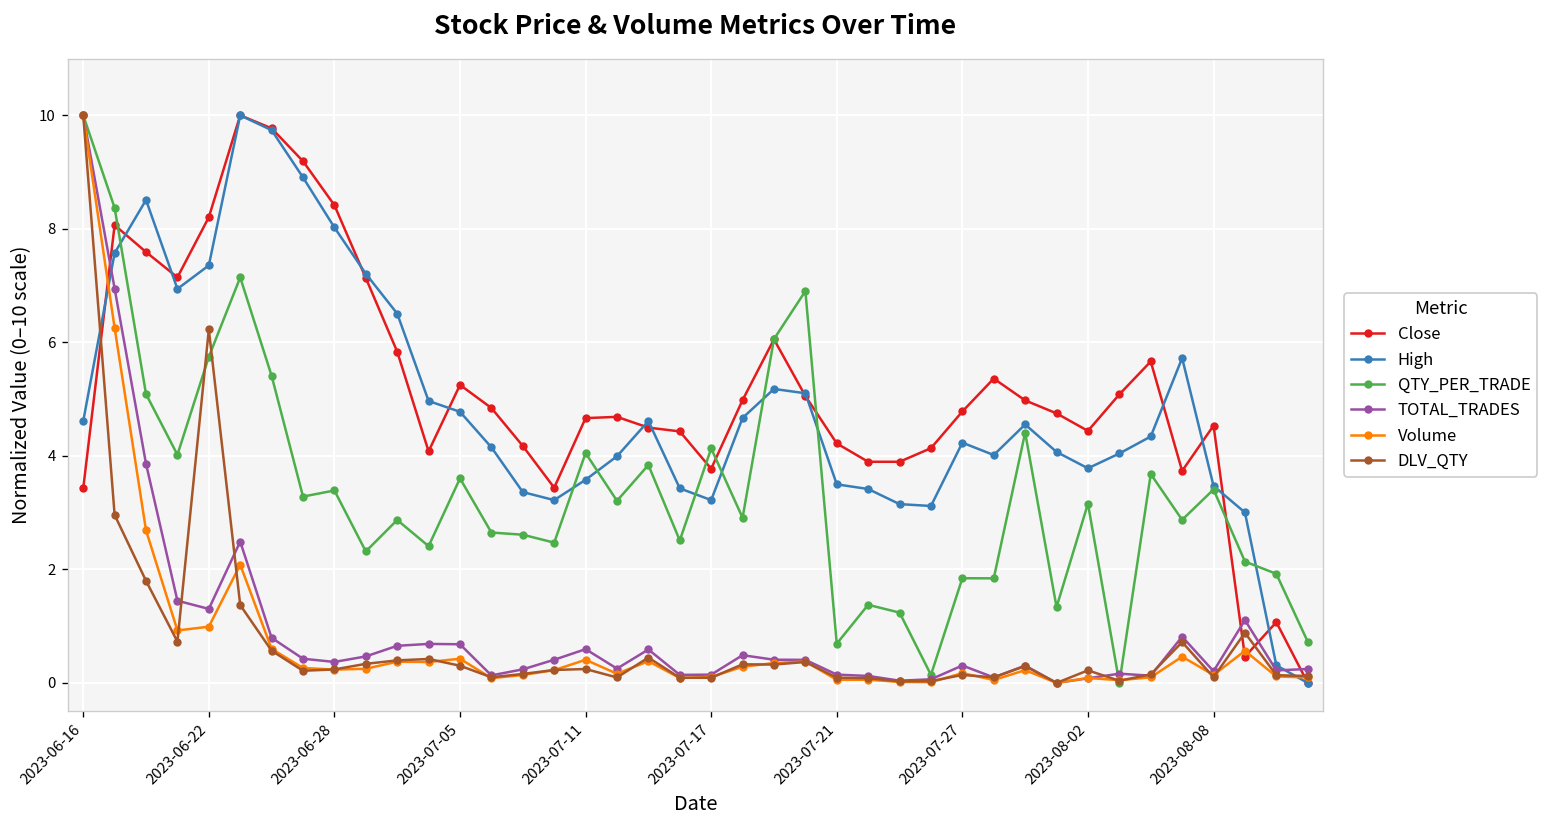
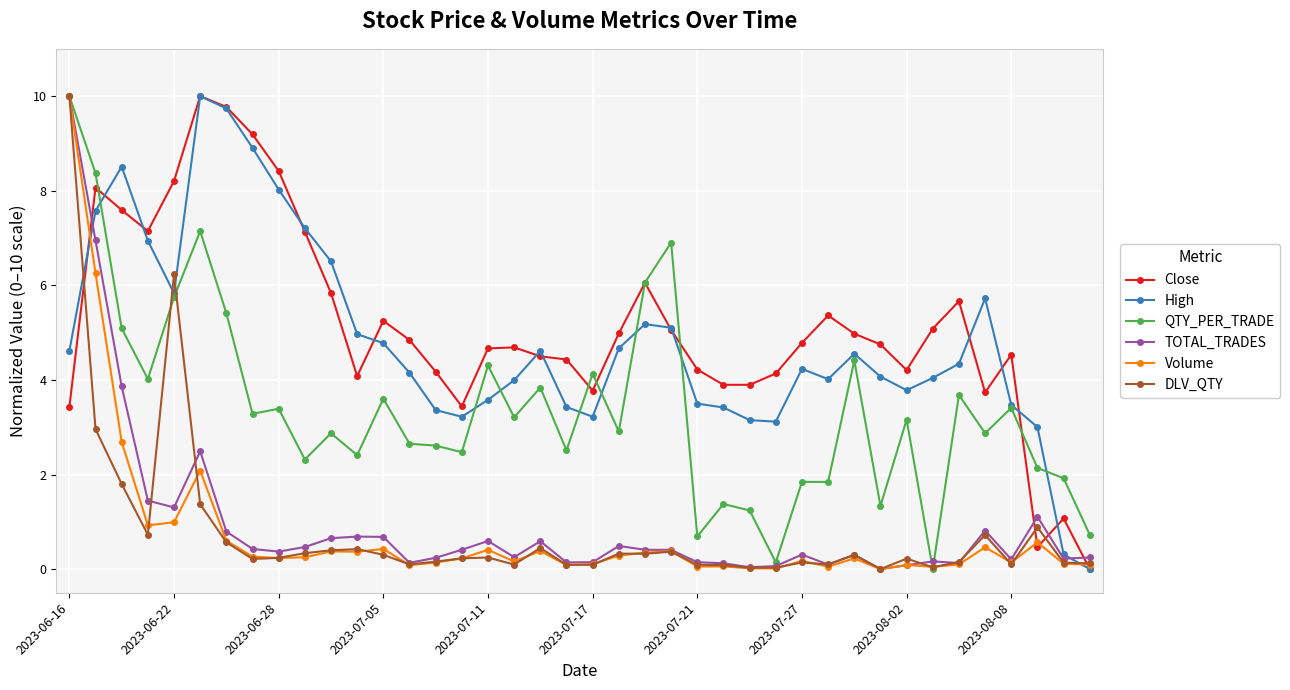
High, 2023-06-22: 7.4 -> 5.8
QTY_PER_TRADE, 2023-07-11: 4.0 -> 4.3
Close, 2023-08-02: 4.4 -> 4.2
